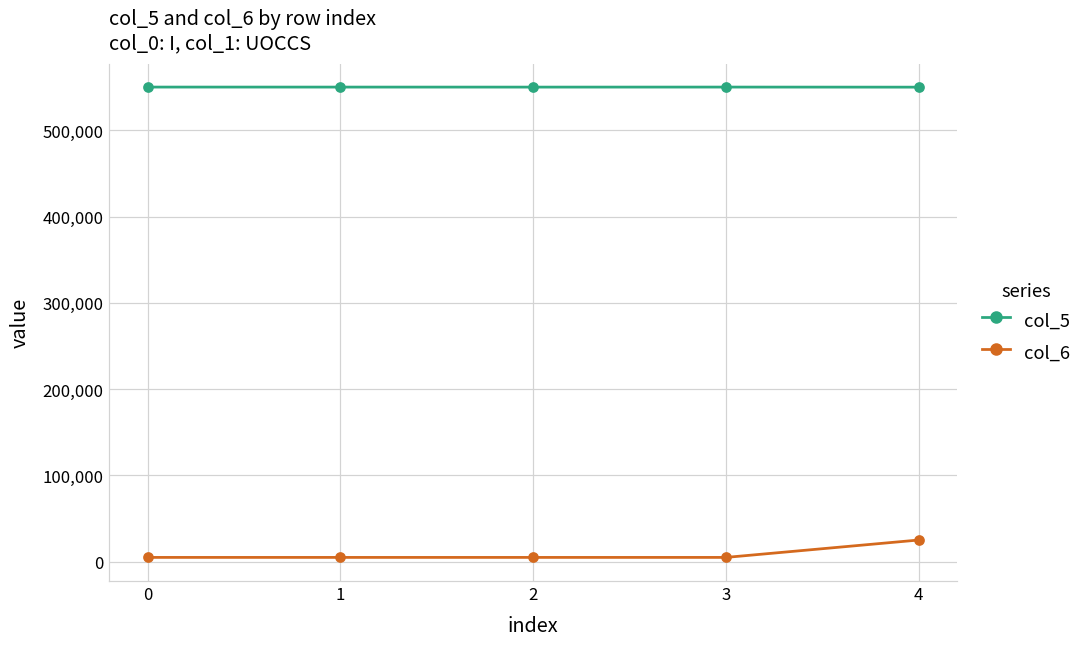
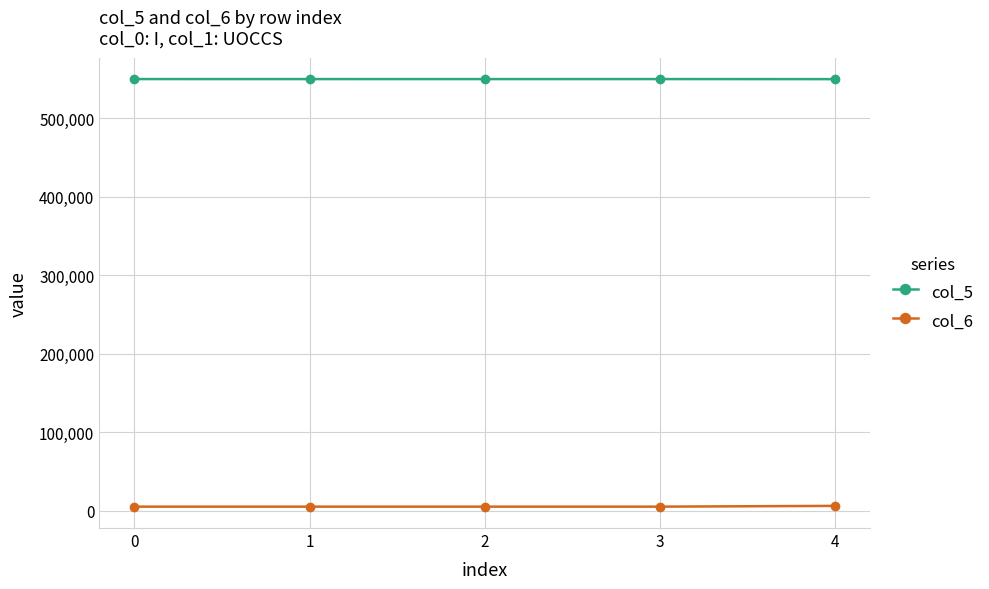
col_6, 4: 30,000 -> 10,000
